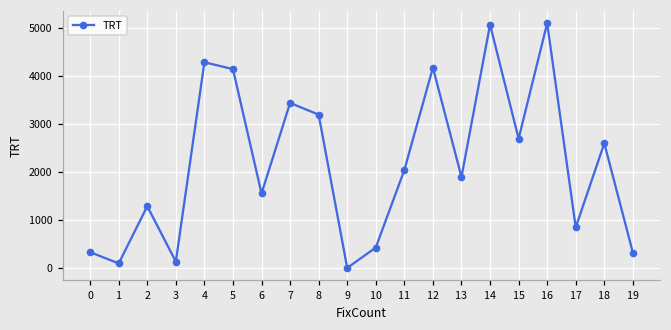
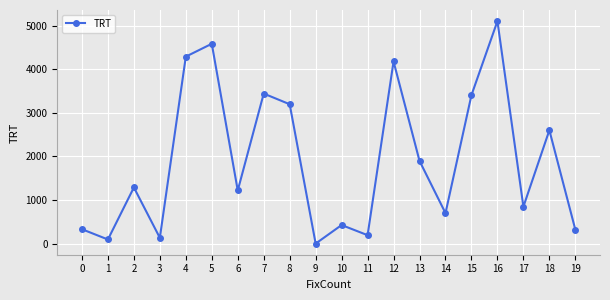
5: 4100 -> 4600
6: 1600 -> 1200
11: 2000 -> 200
14: 5100 -> 700
15: 2700 -> 3400
